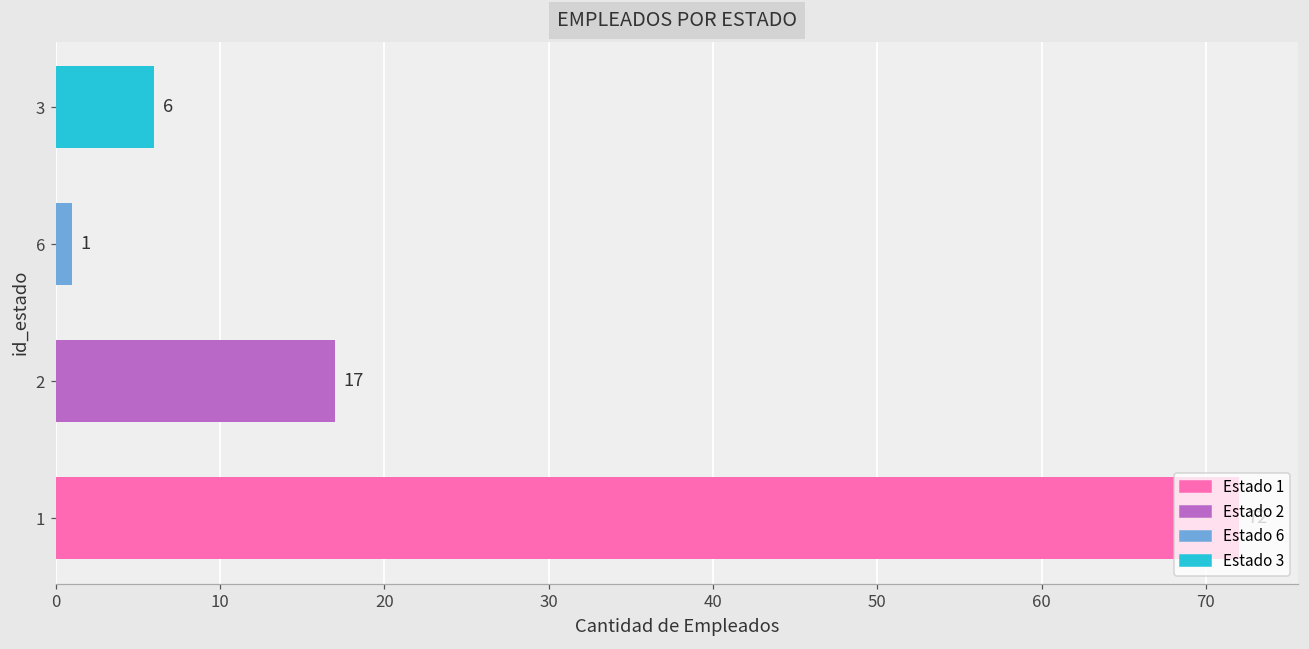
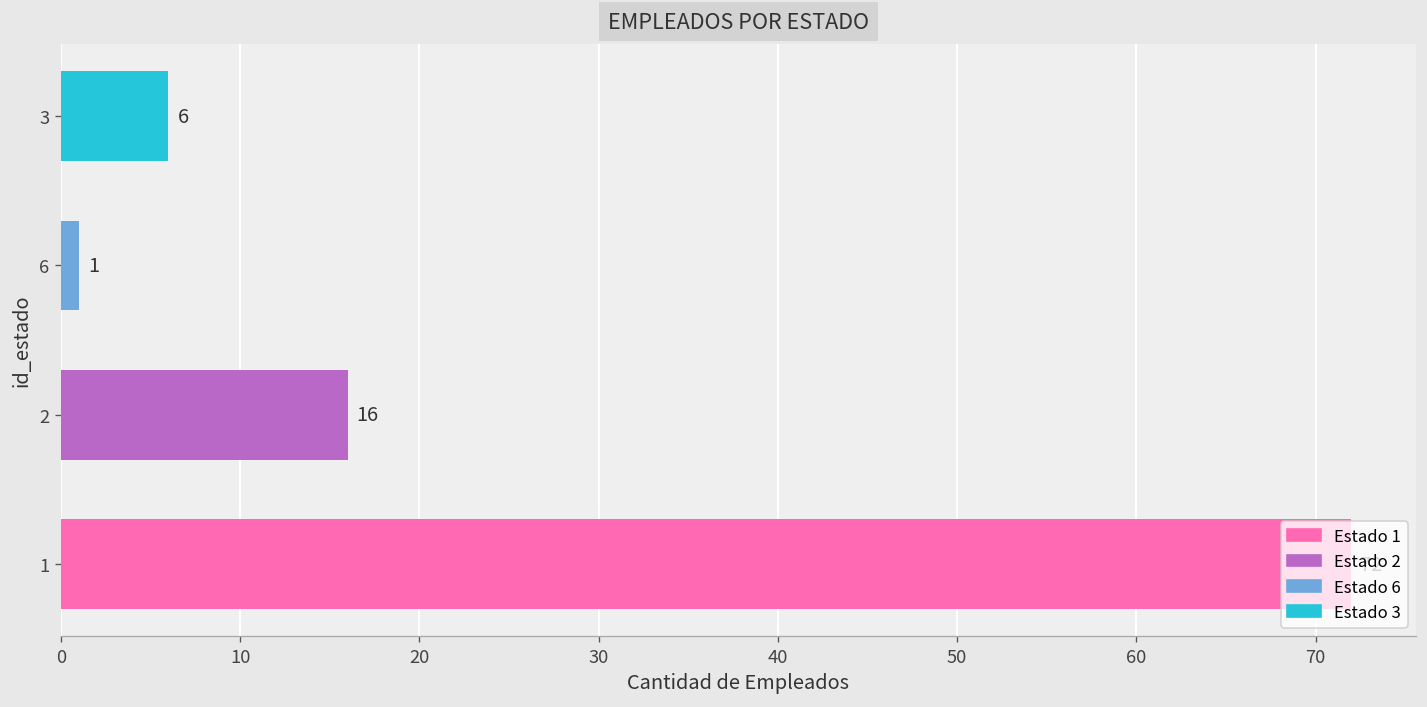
2: 17 -> 16
